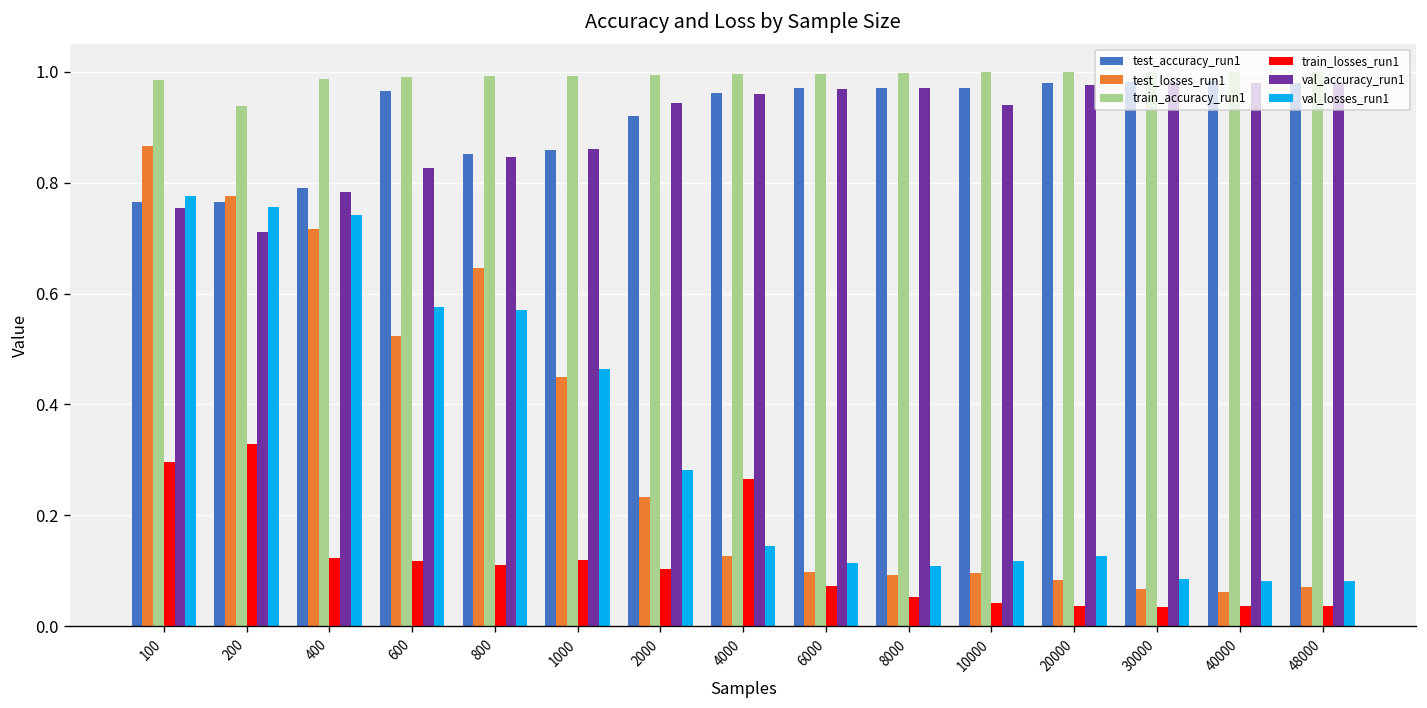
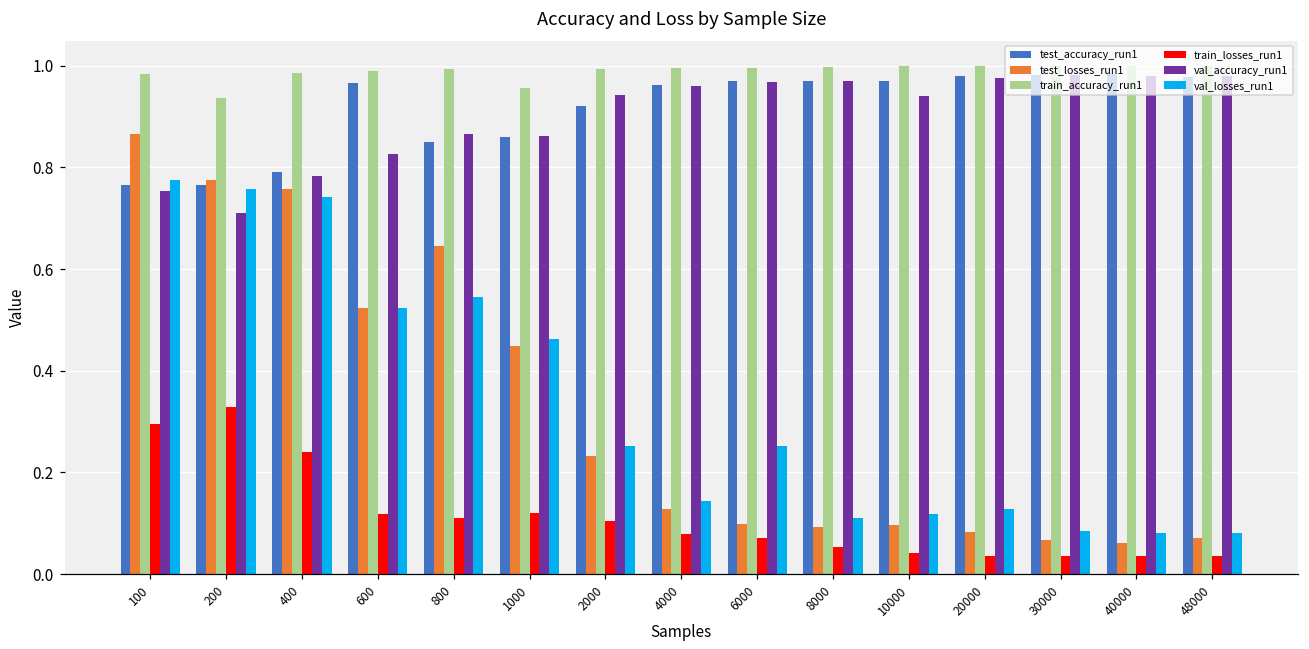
test_losses_run1, 400: 0.72 -> 0.76
train_losses_run1, 400: 0.12 -> 0.24
val_losses_run1, 600: 0.58 -> 0.52
val_accuracy_run1, 800: 0.85 -> 0.87
val_losses_run1, 800: 0.57 -> 0.55
train_accuracy_run1, 1000: 0.99 -> 0.96
val_losses_run1, 2000: 0.28 -> 0.25
train_losses_run1, 4000: 0.27 -> 0.08
val_losses_run1, 6000: 0.11 -> 0.25
